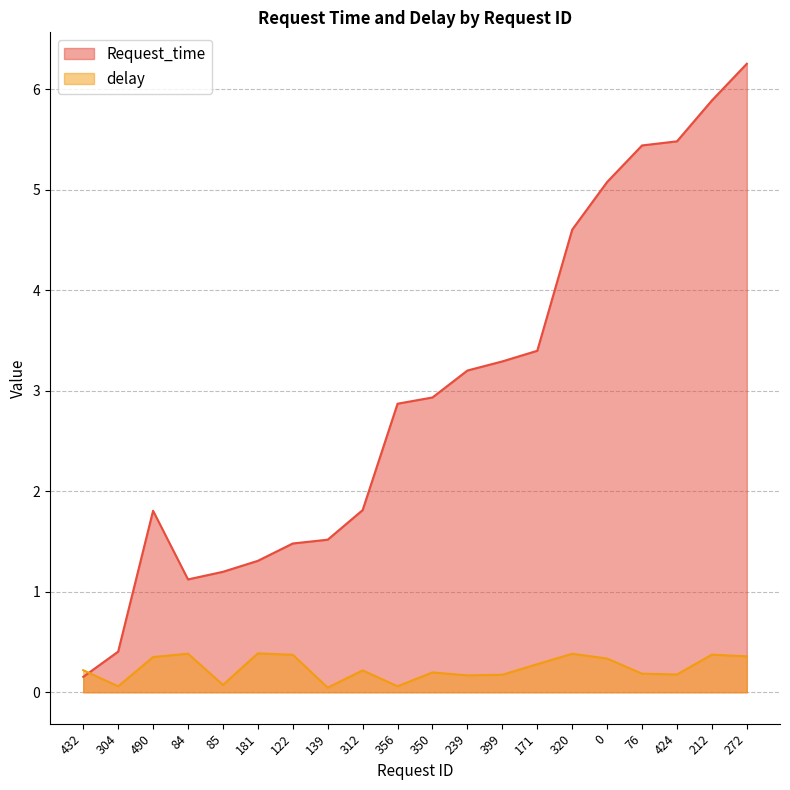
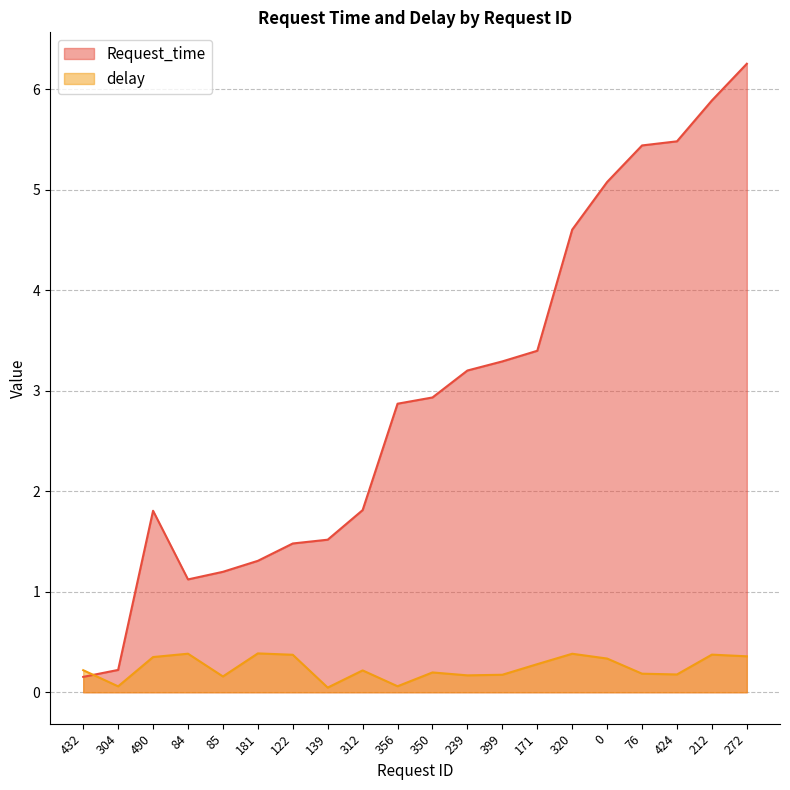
Request_time, 304: 0.40 -> 0.22
delay, 85: 0.07 -> 0.16
